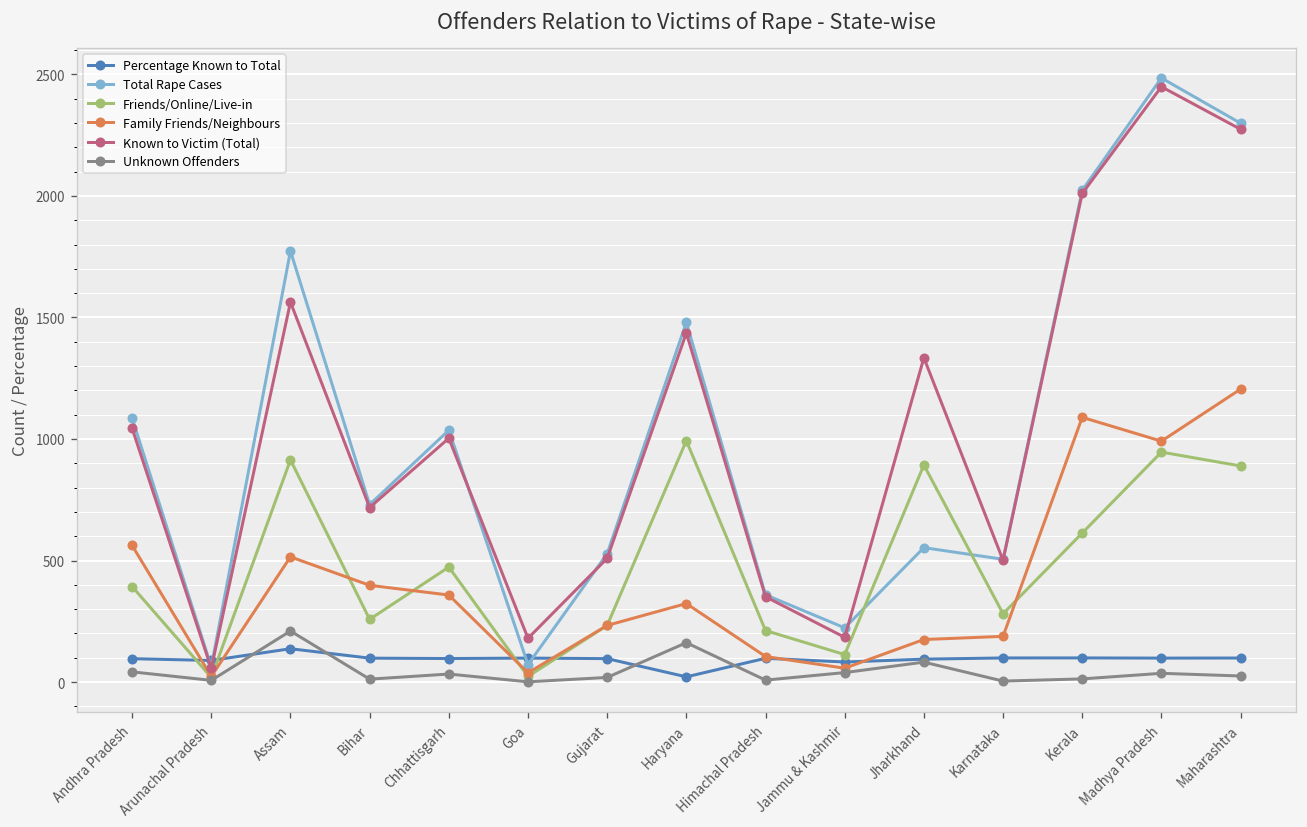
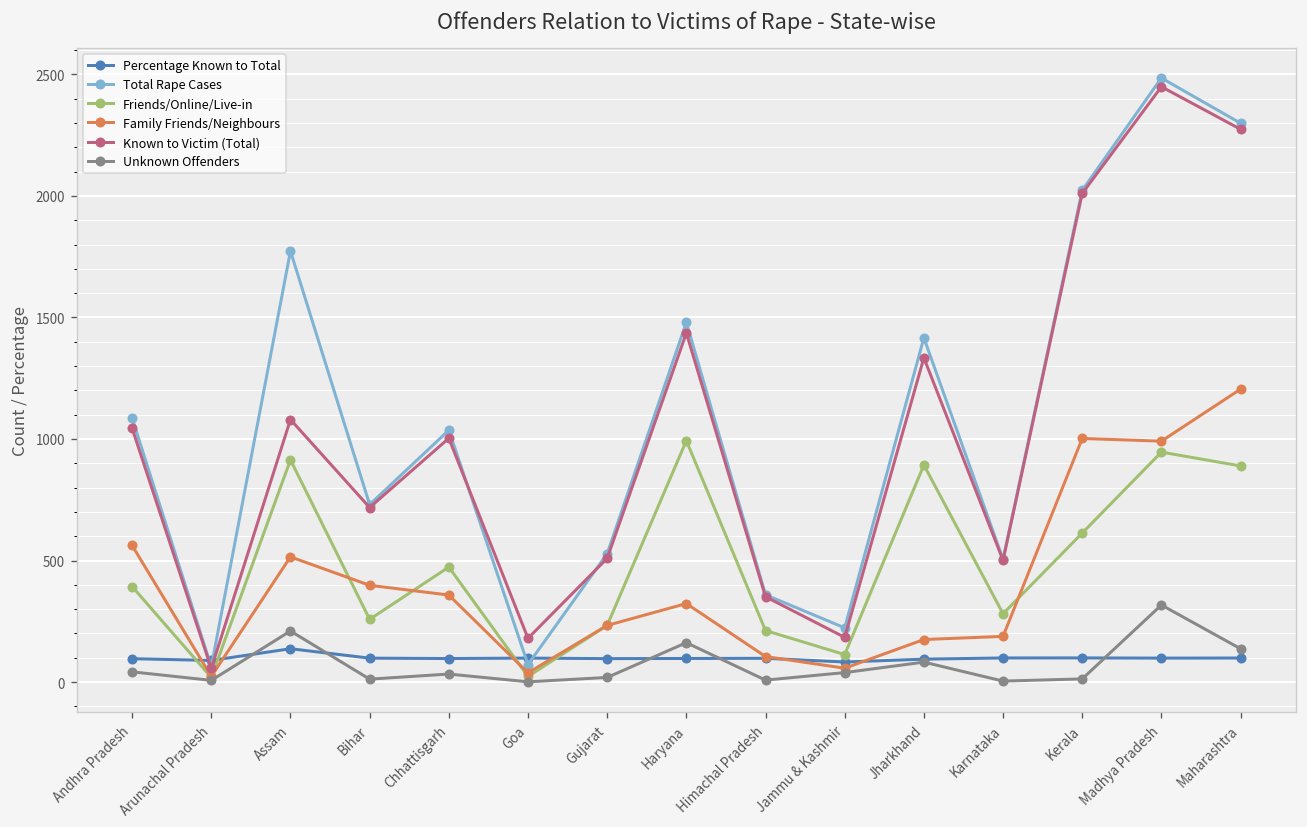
Known to Victim (Total), Assam: 1560 -> 1080
Percentage Known to Total, Haryana: 20 -> 100
Total Rape Cases, Jharkhand: 550 -> 1420
Family Friends/Neighbours, Kerala: 1090 -> 1000
Unknown Offenders, Madhya Pradesh: 40 -> 320
Unknown Offenders, Maharashtra: 30 -> 140
